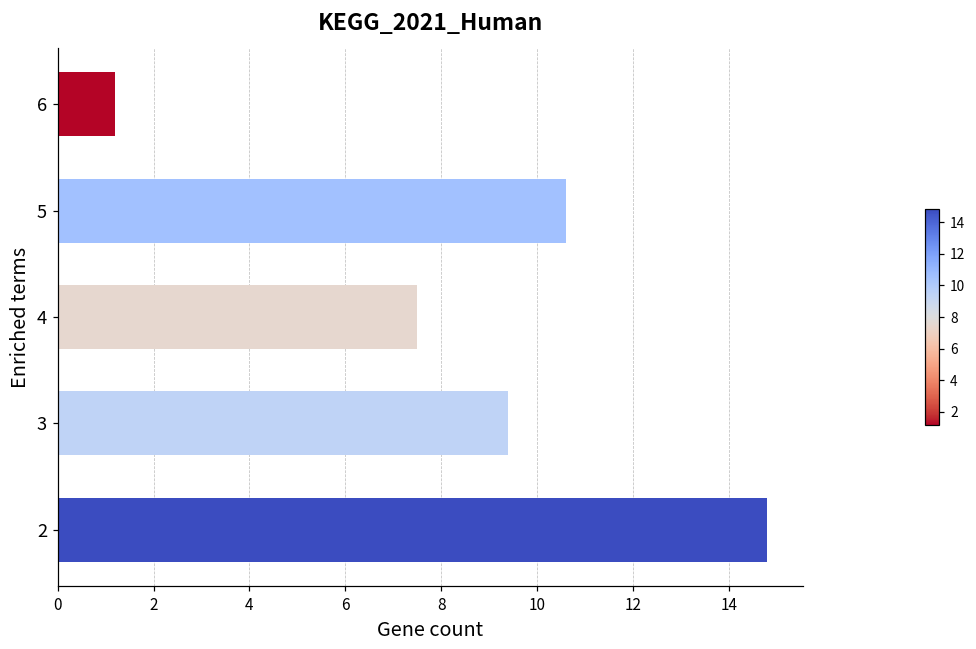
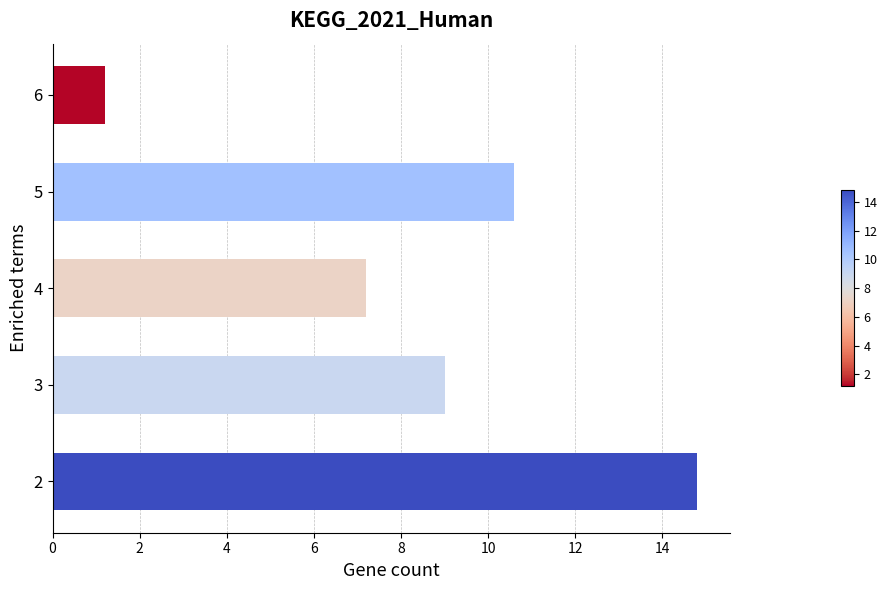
4: 7.5 -> 7.2
3: 9.4 -> 9.0
